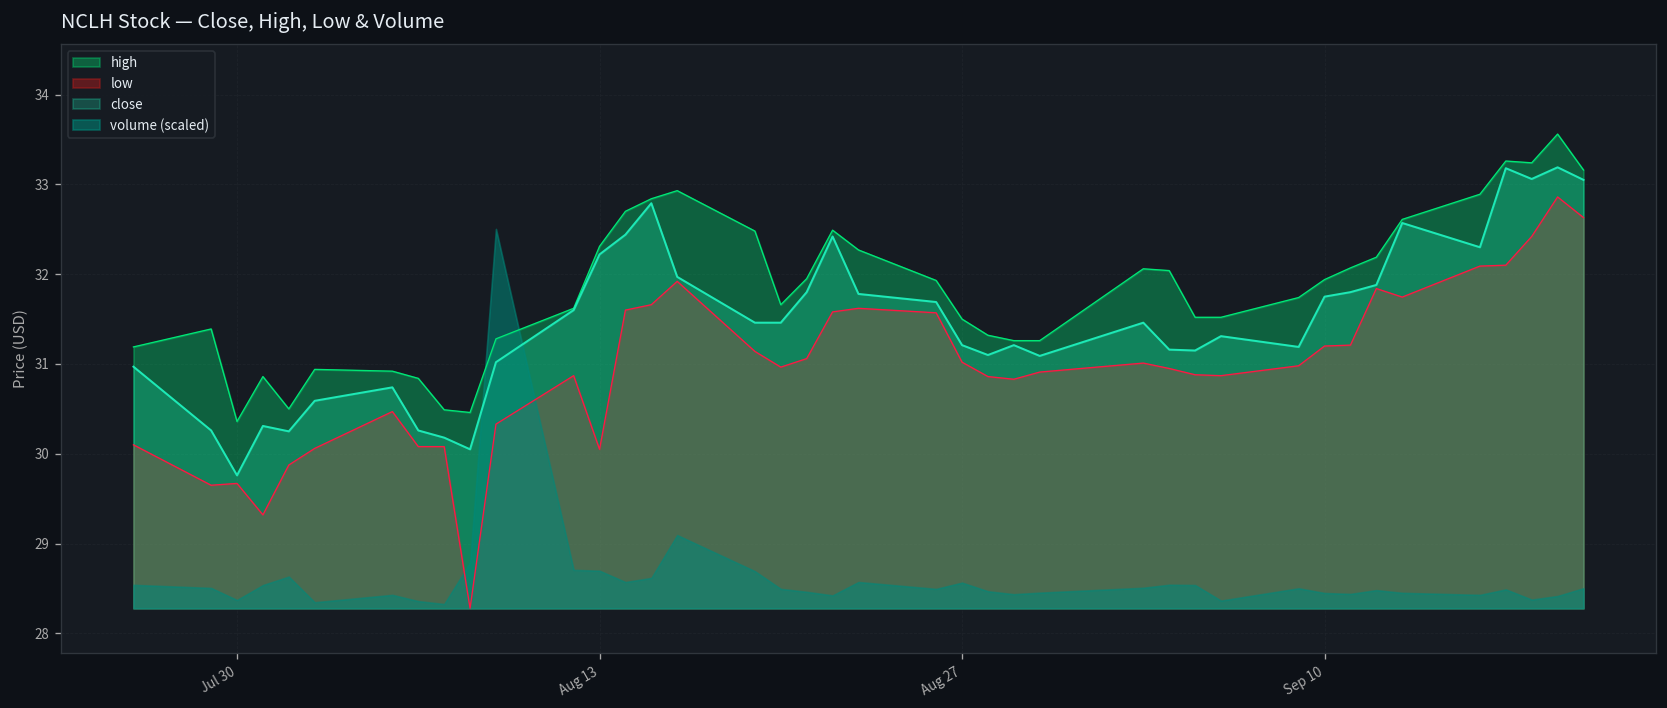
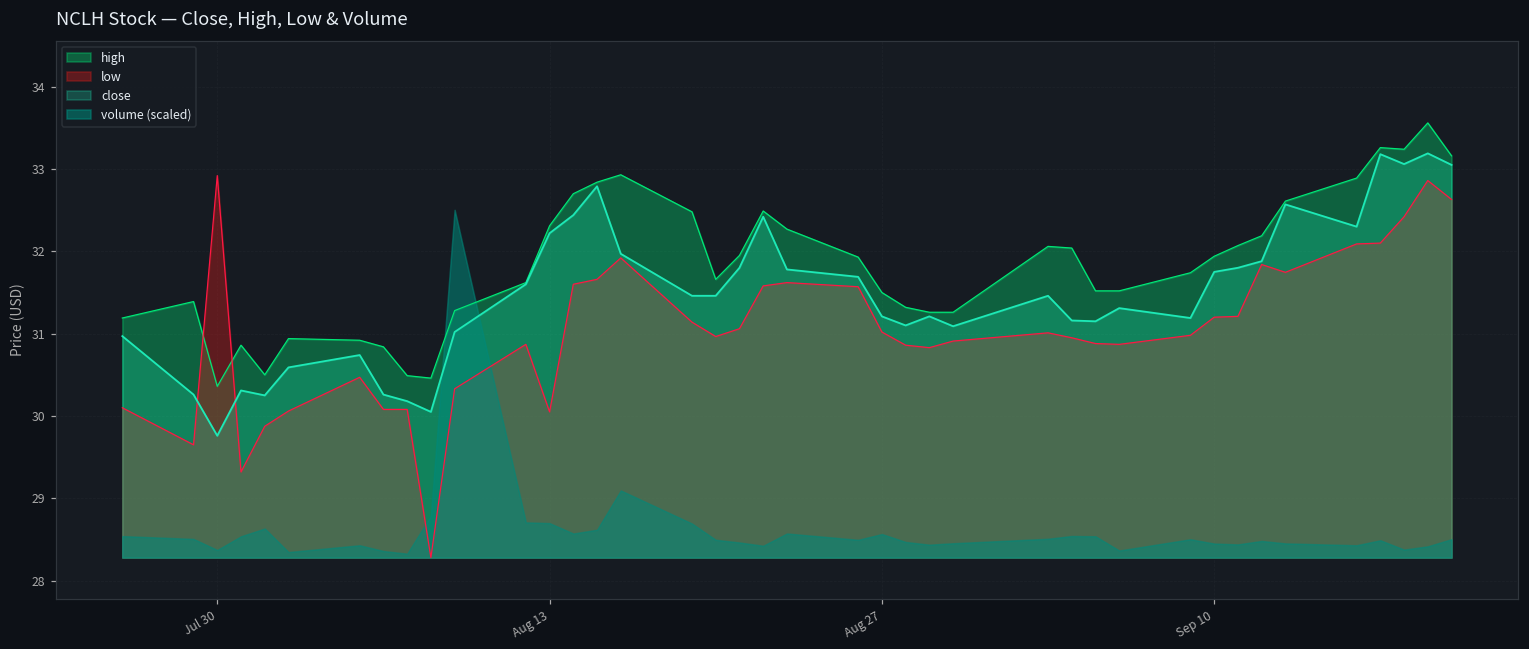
low, Jul 30: 29.7 -> 32.9
